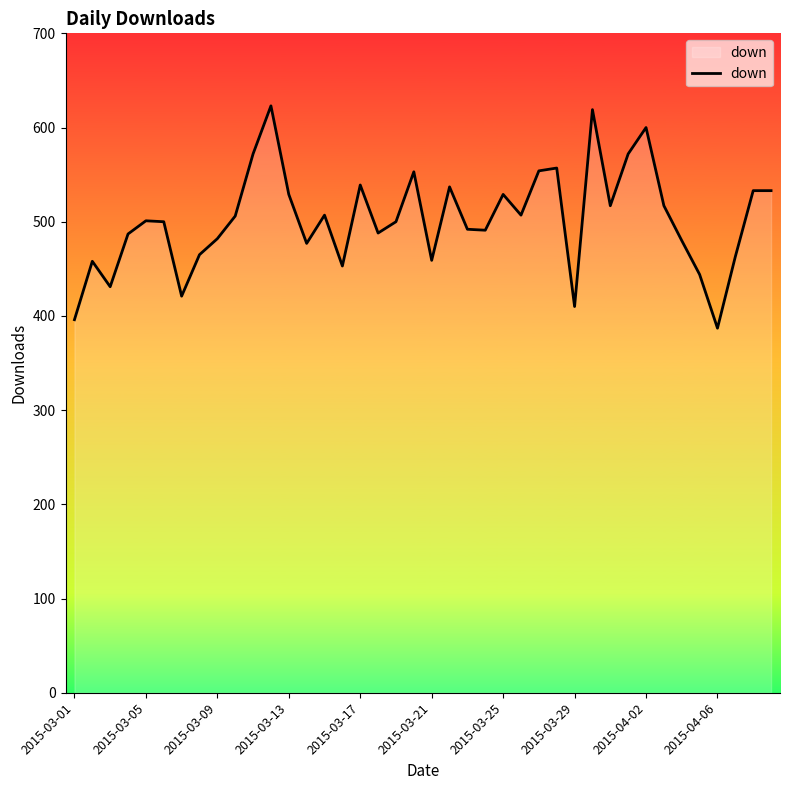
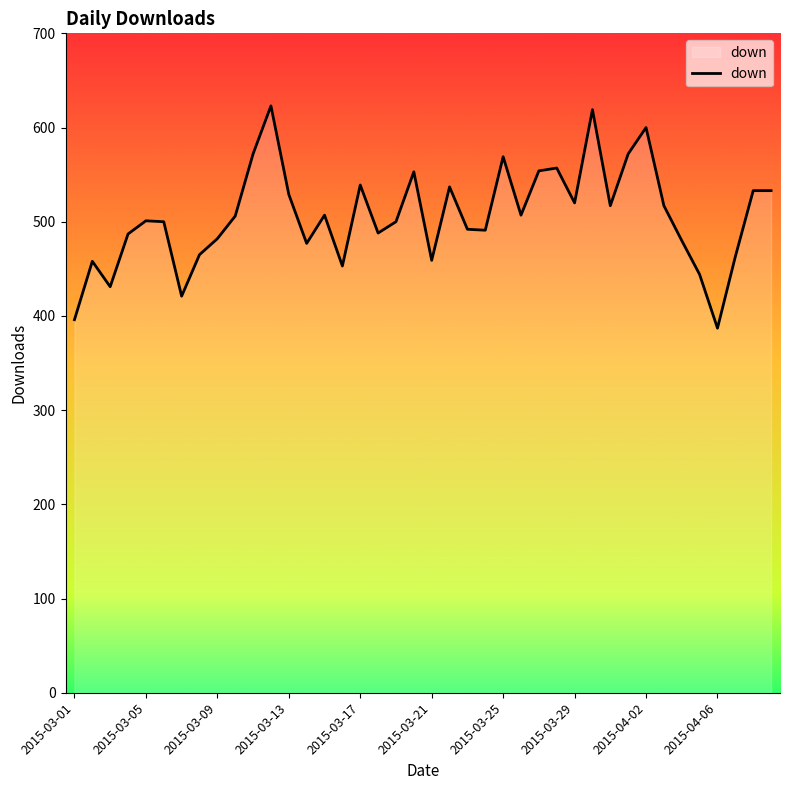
2015-03-25: 530 -> 570
2015-03-29: 410 -> 520
